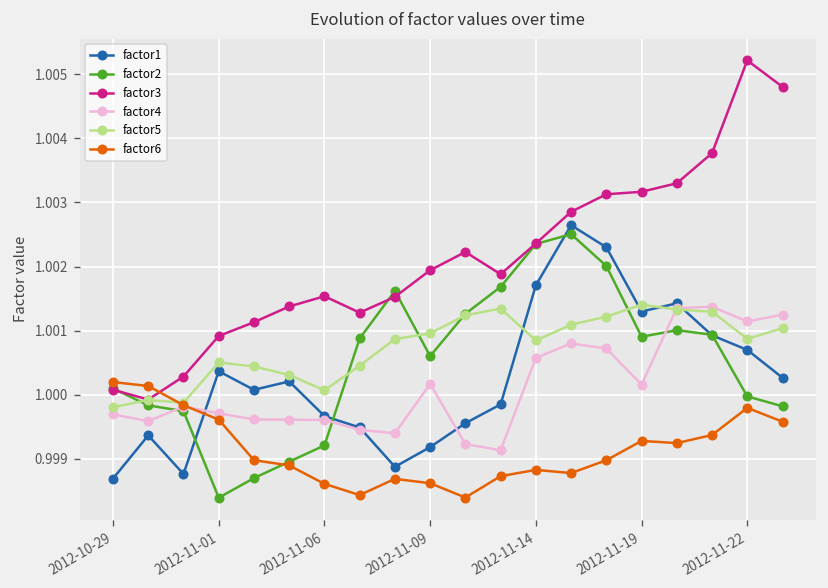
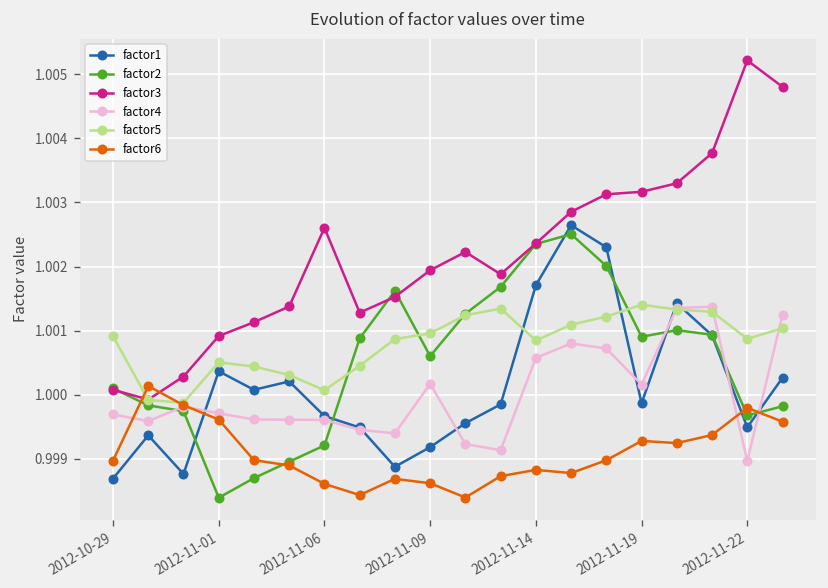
factor5, 2012-10-29: 0.9998 -> 1.0009
factor6, 2012-10-29: 1.0002 -> 0.9990
factor3, 2012-11-06: 1.0015 -> 1.0026
factor1, 2012-11-19: 1.0013 -> 0.9999
factor1, 2012-11-22: 1.0007 -> 0.9995
factor2, 2012-11-22: 1.0000 -> 0.9997
factor4, 2012-11-22: 1.0011 -> 0.9990
